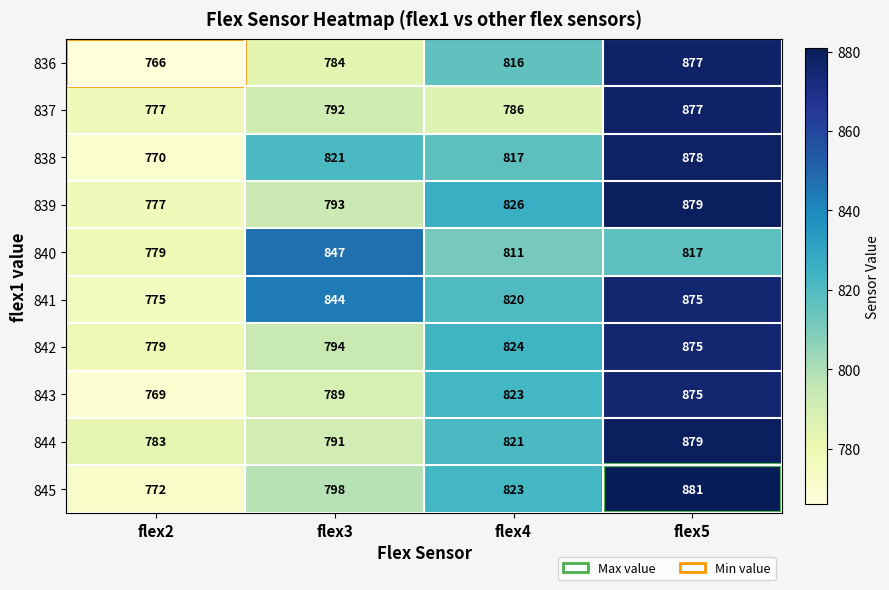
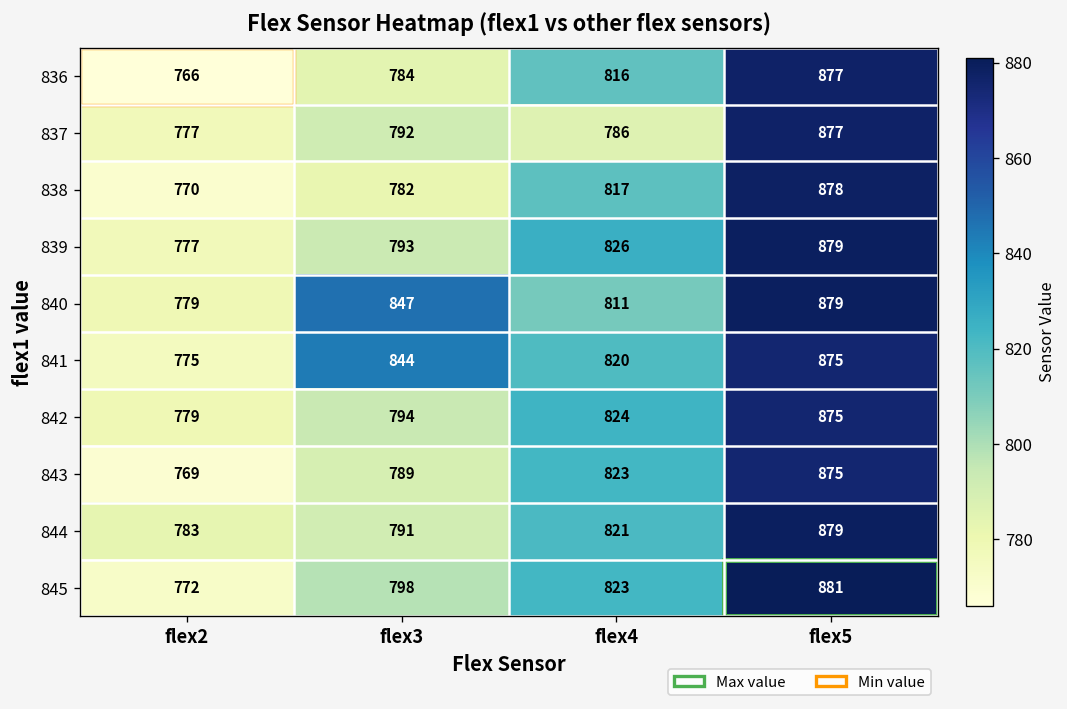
838, flex3: 821 -> 782
840, flex5: 817 -> 879
